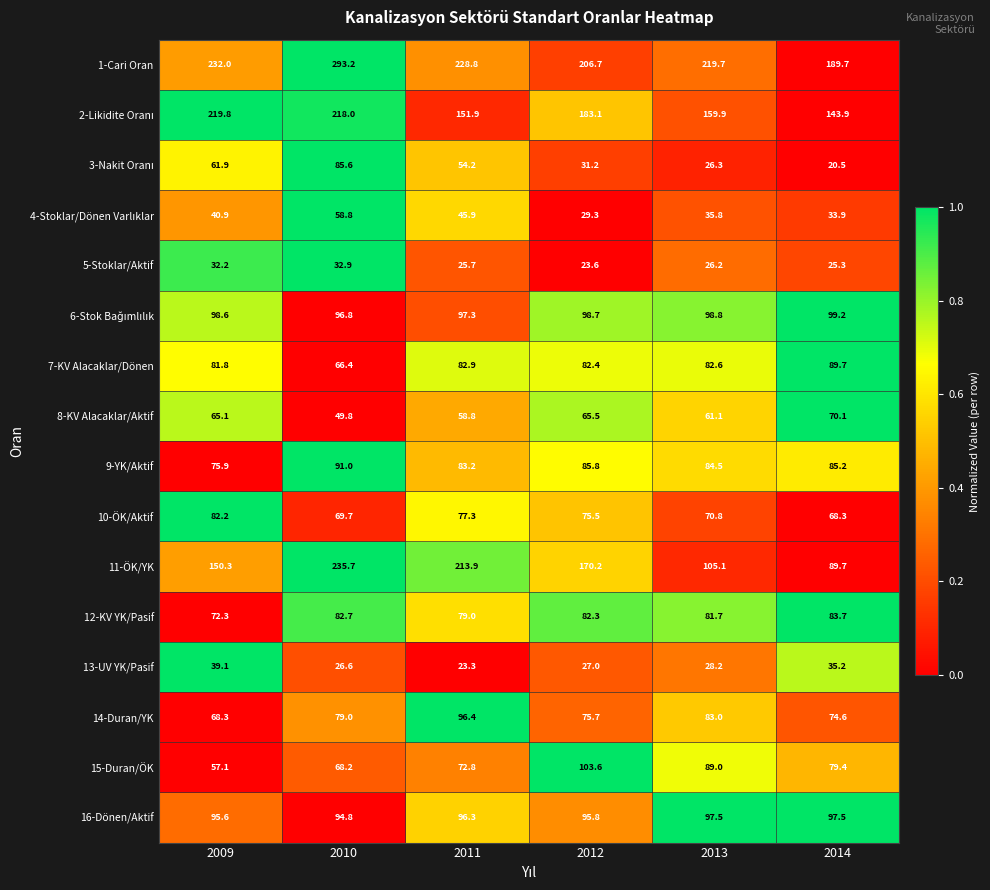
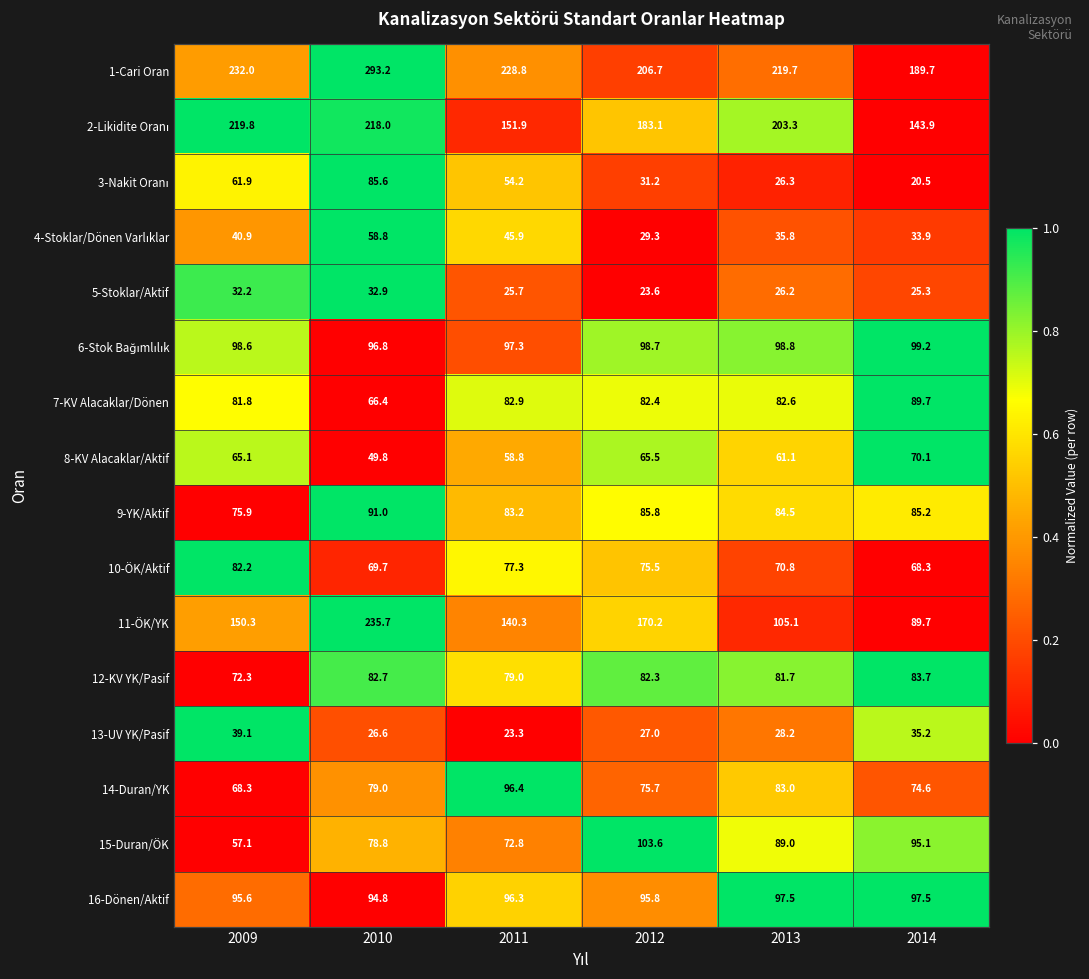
2-Likidite Oranı, 2013: 159.9 -> 203.3
11-ÖK/YK, 2011: 213.9 -> 140.3
15-Duran/ÖK, 2010: 68.2 -> 78.8
15-Duran/ÖK, 2014: 79.4 -> 95.1
